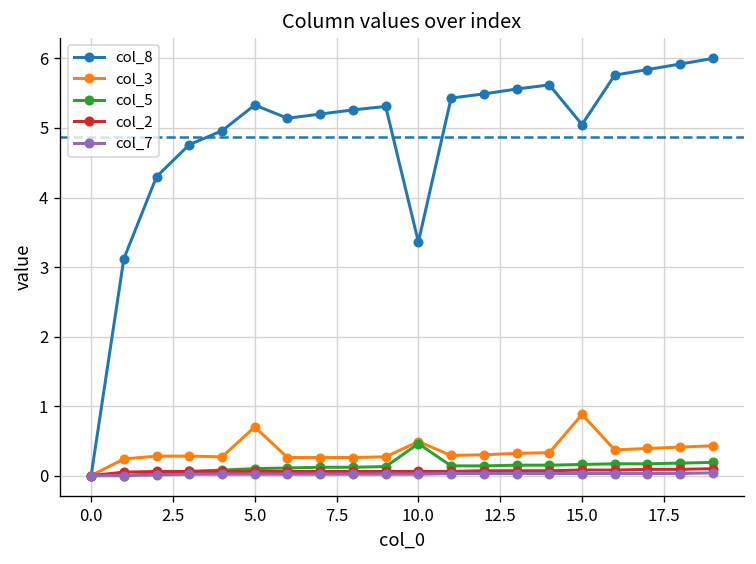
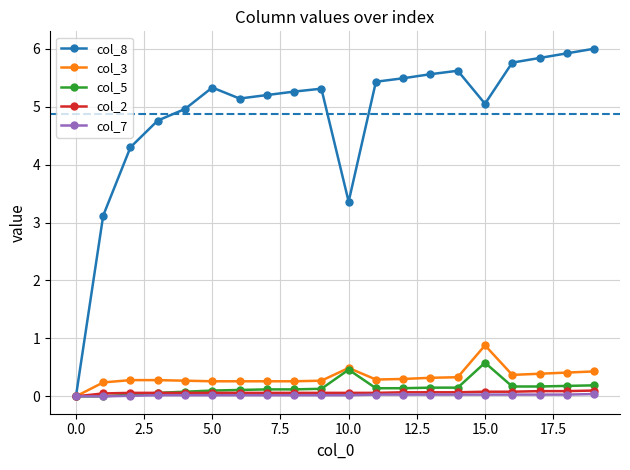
col_3, 5.0: 0.7 -> 0.3
col_5, 15.0: 0.2 -> 0.6
